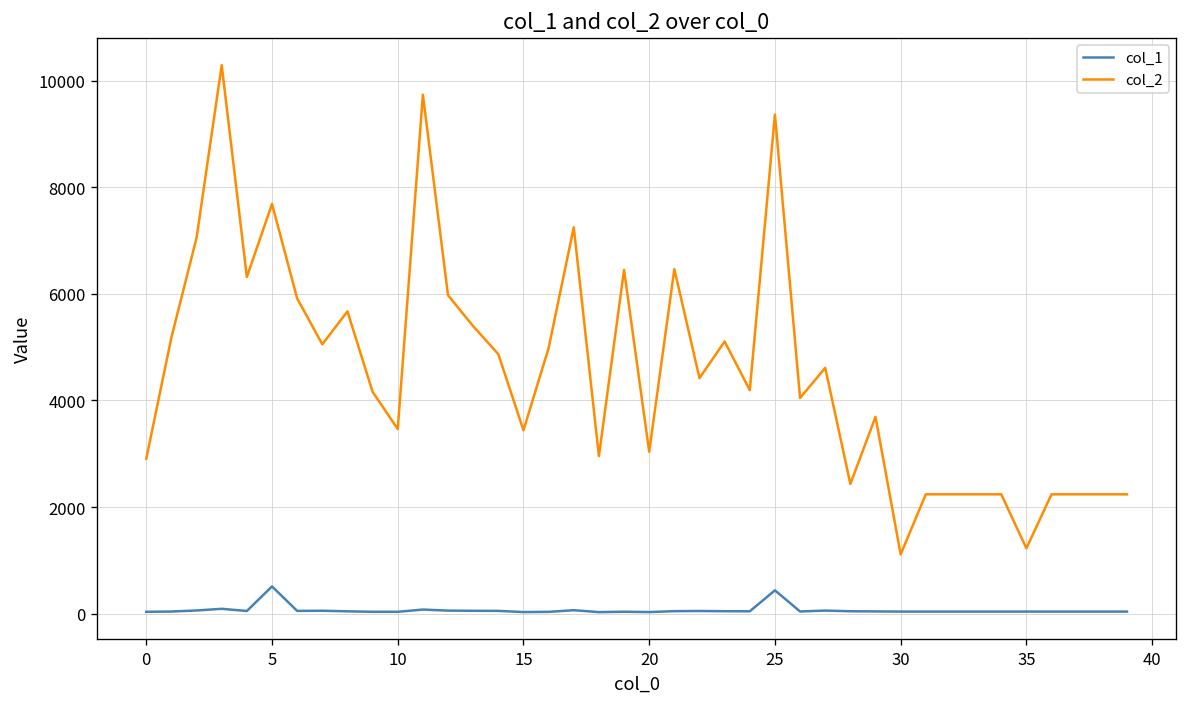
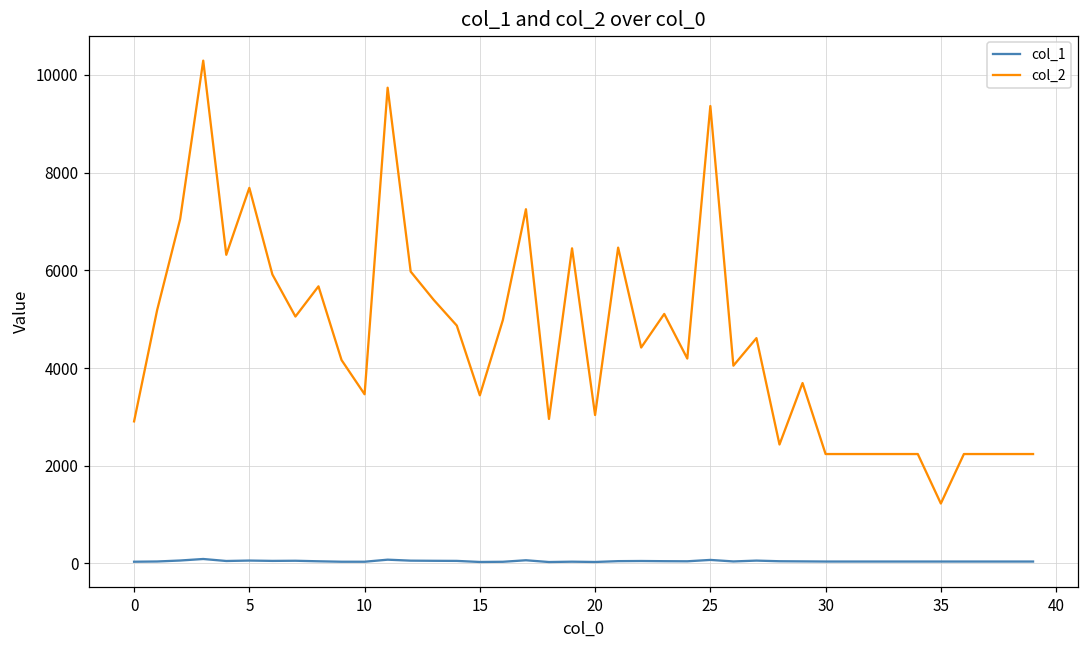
col_1, 5: 500 -> 100
col_1, 25: 400 -> 100
col_2, 30: 1100 -> 2200
